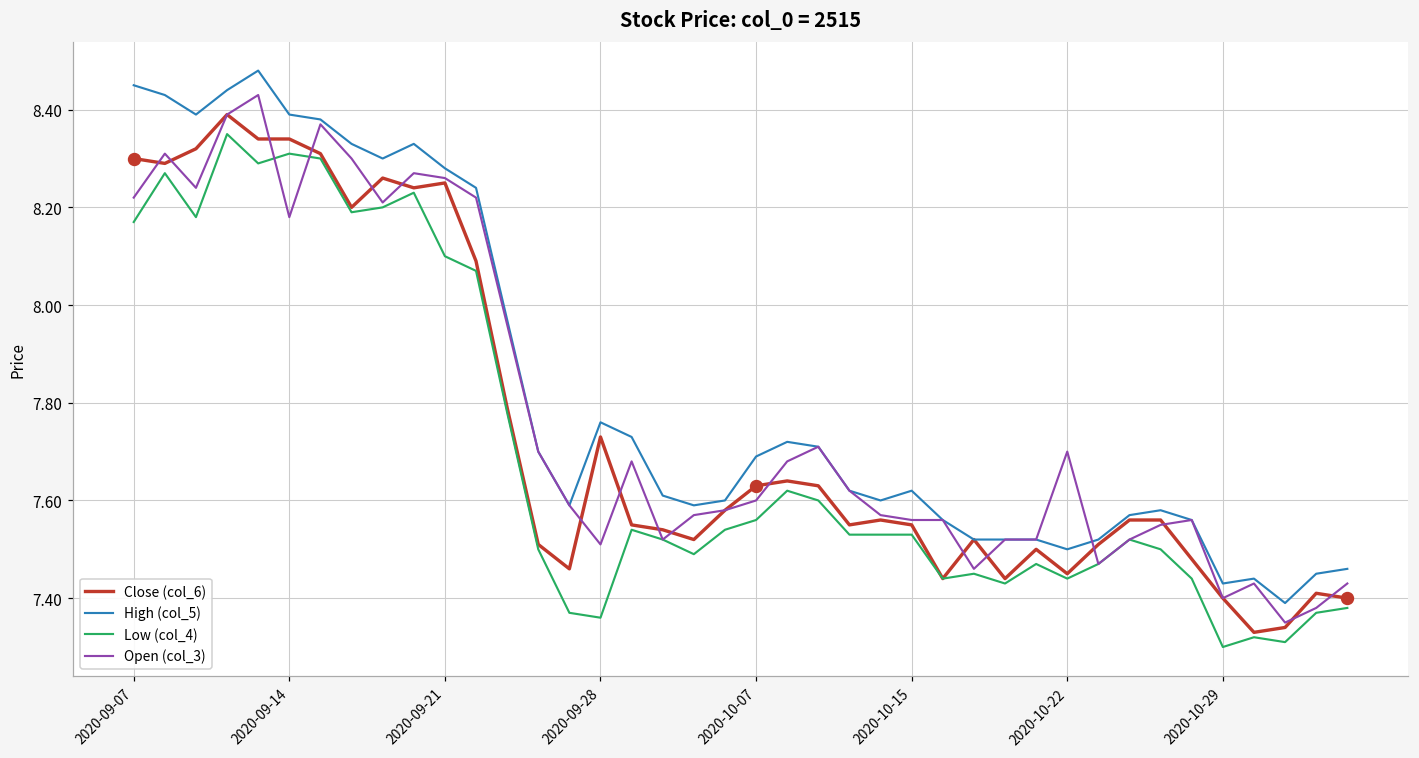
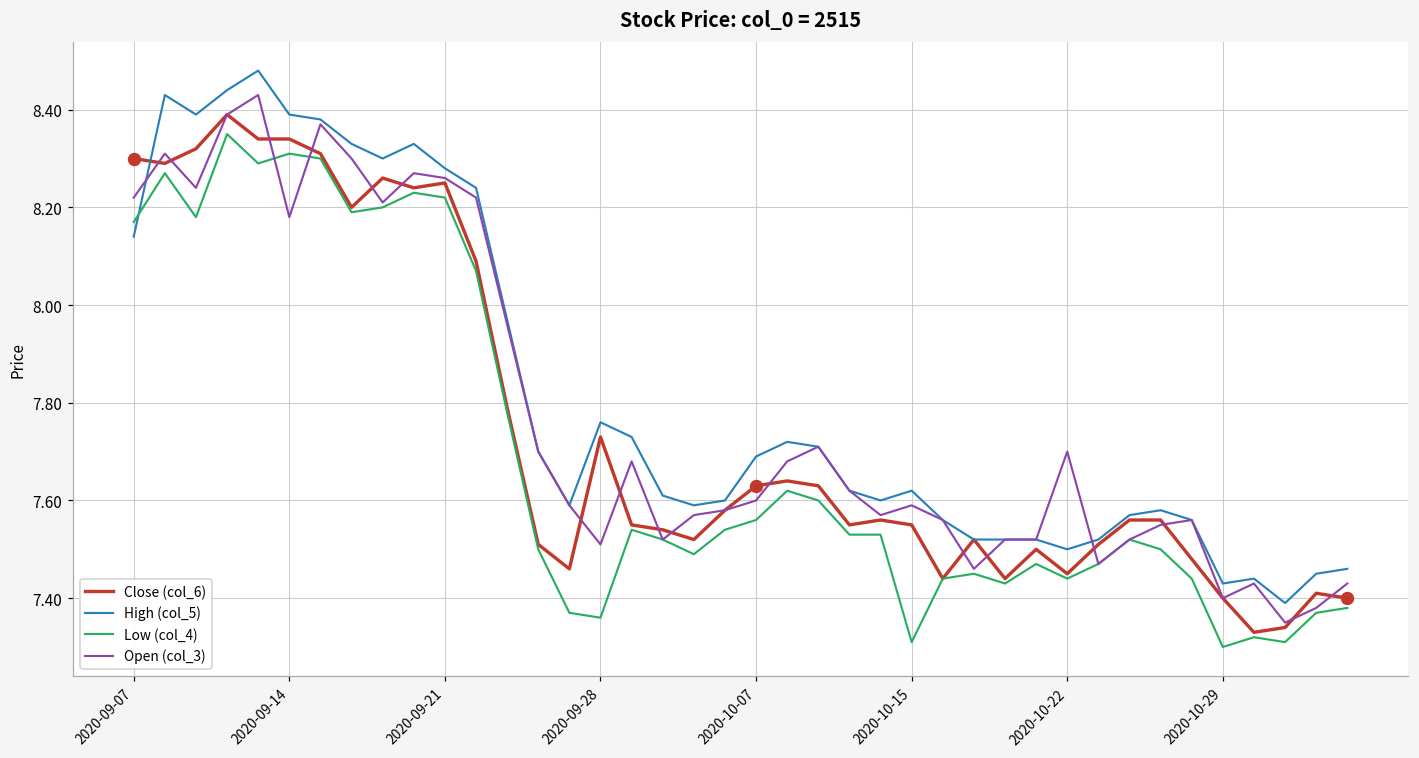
High (col_5), 2020-09-07: 8.45 -> 8.14
Low (col_4), 2020-09-21: 8.10 -> 8.22
Low (col_4), 2020-10-15: 7.53 -> 7.31
Open (col_3), 2020-10-15: 7.56 -> 7.59
